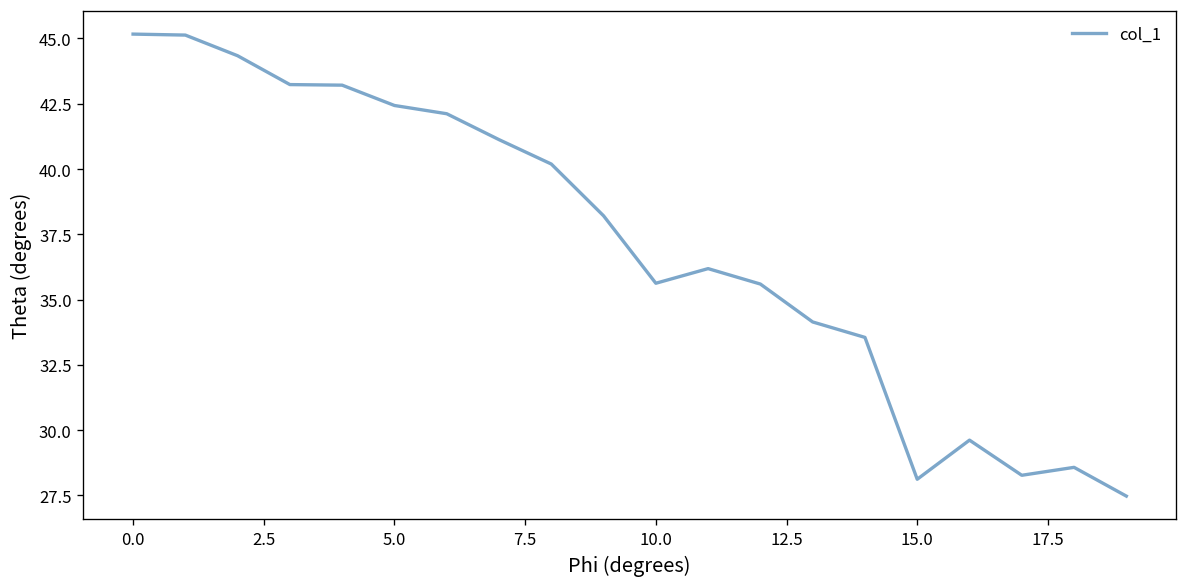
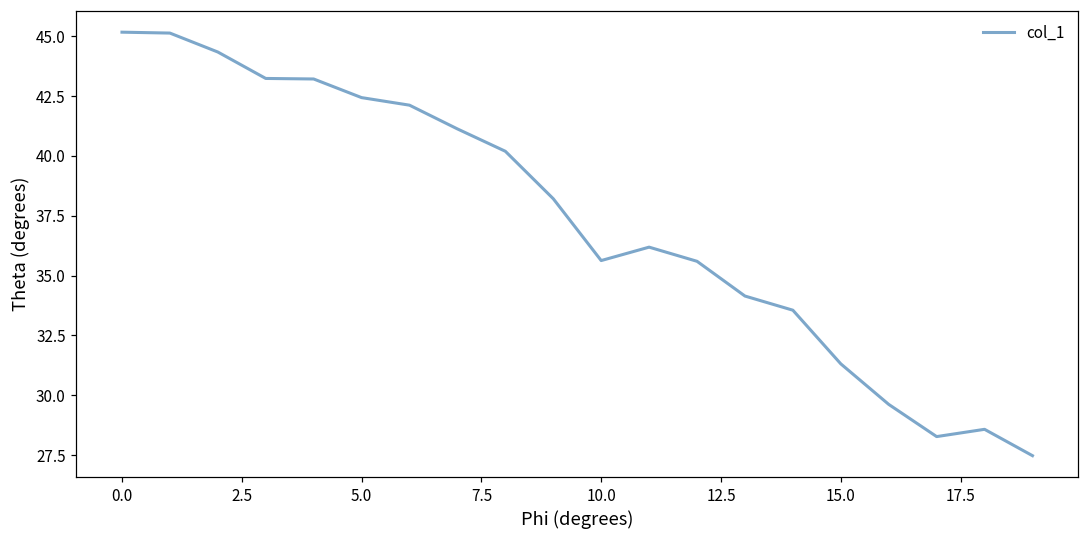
15.0: 28.1 -> 31.3
